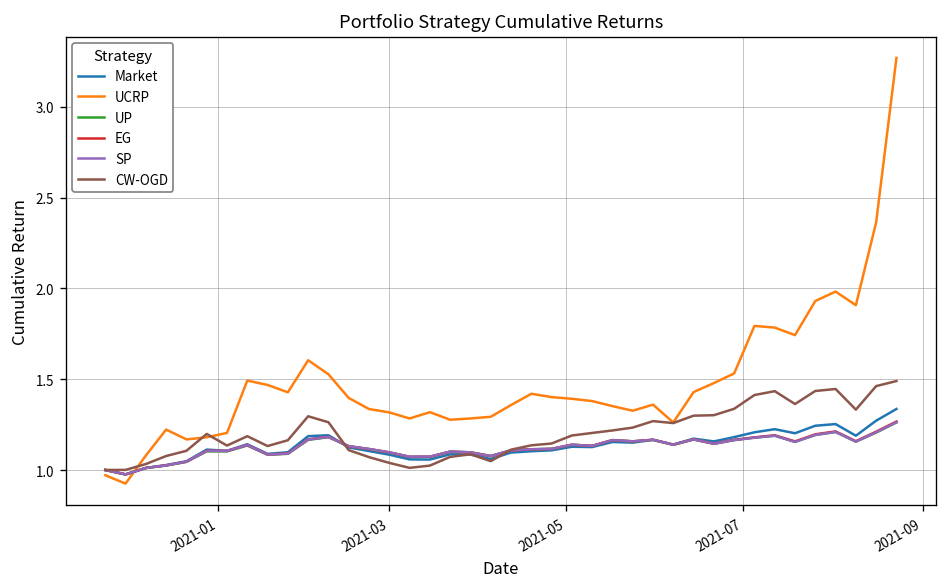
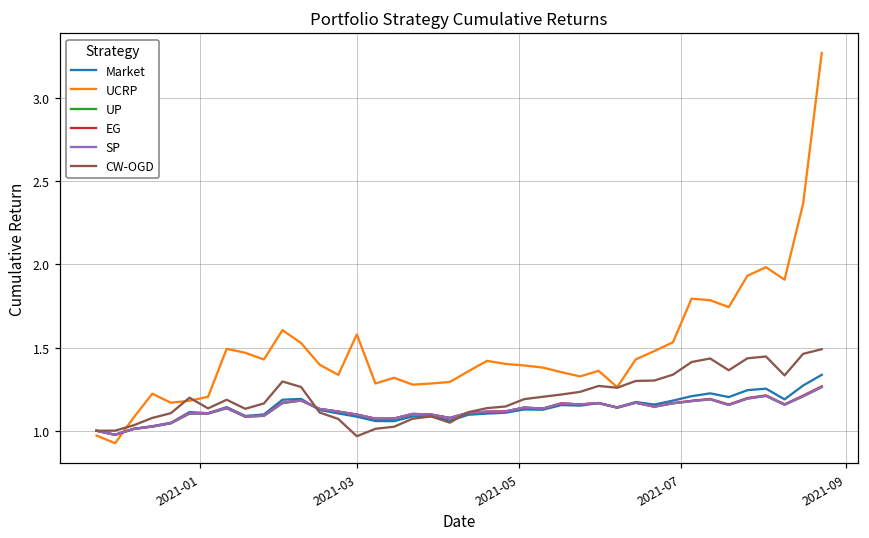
UCRP, 2021-03: 1.32 -> 1.58
CW-OGD, 2021-03: 1.04 -> 0.97
